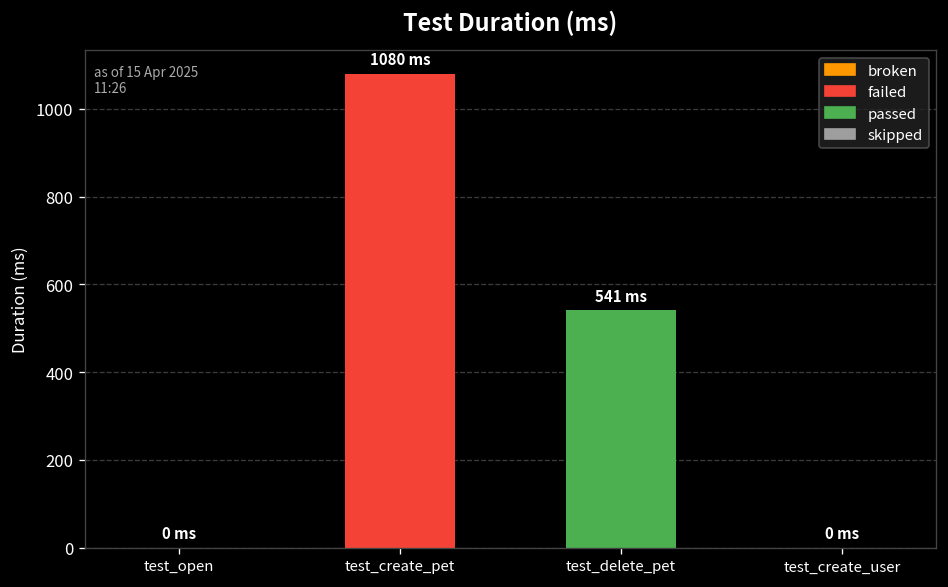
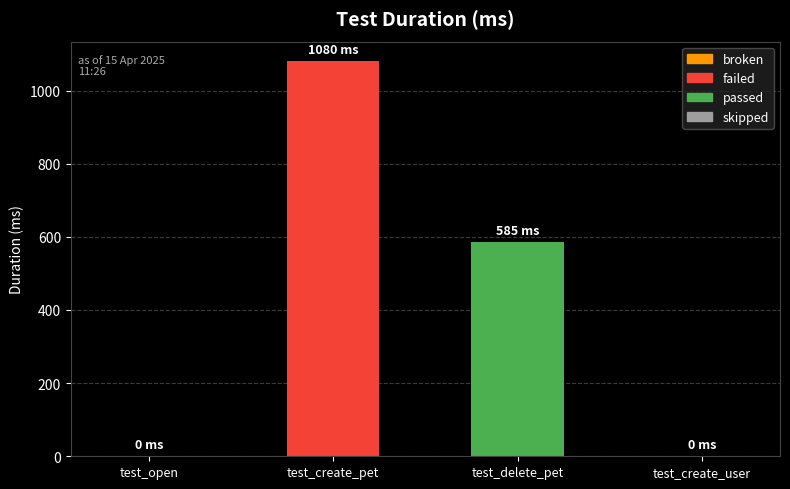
test_delete_pet: 541 -> 585
